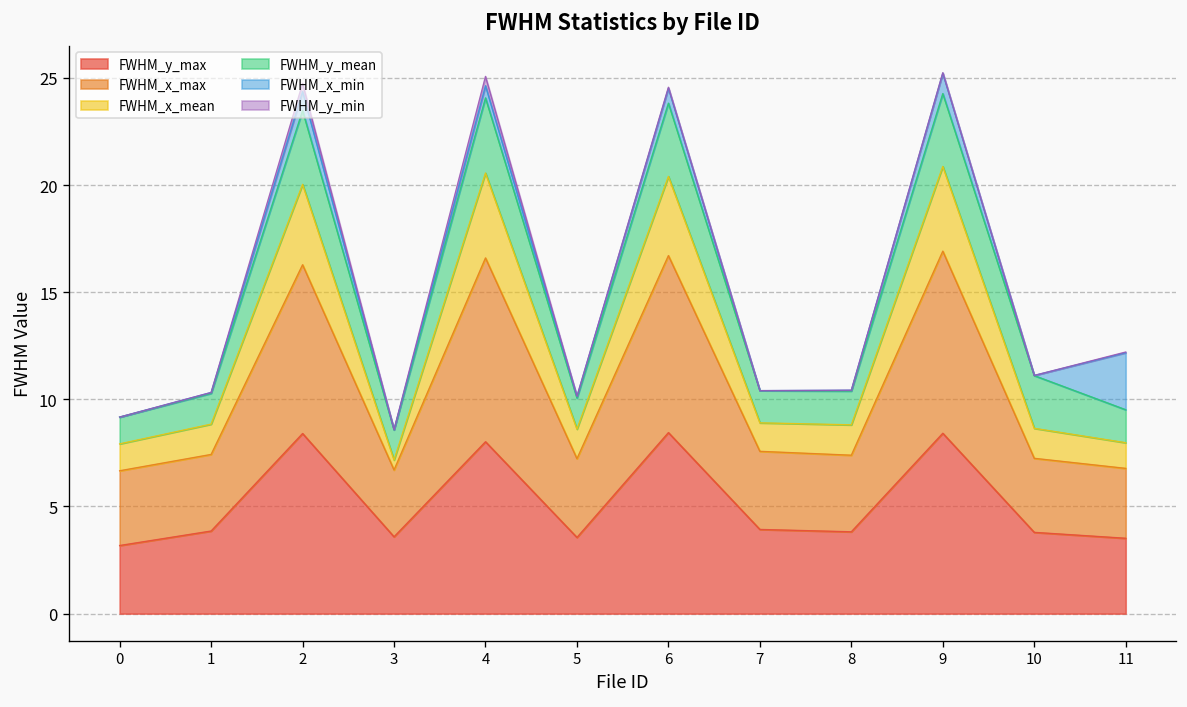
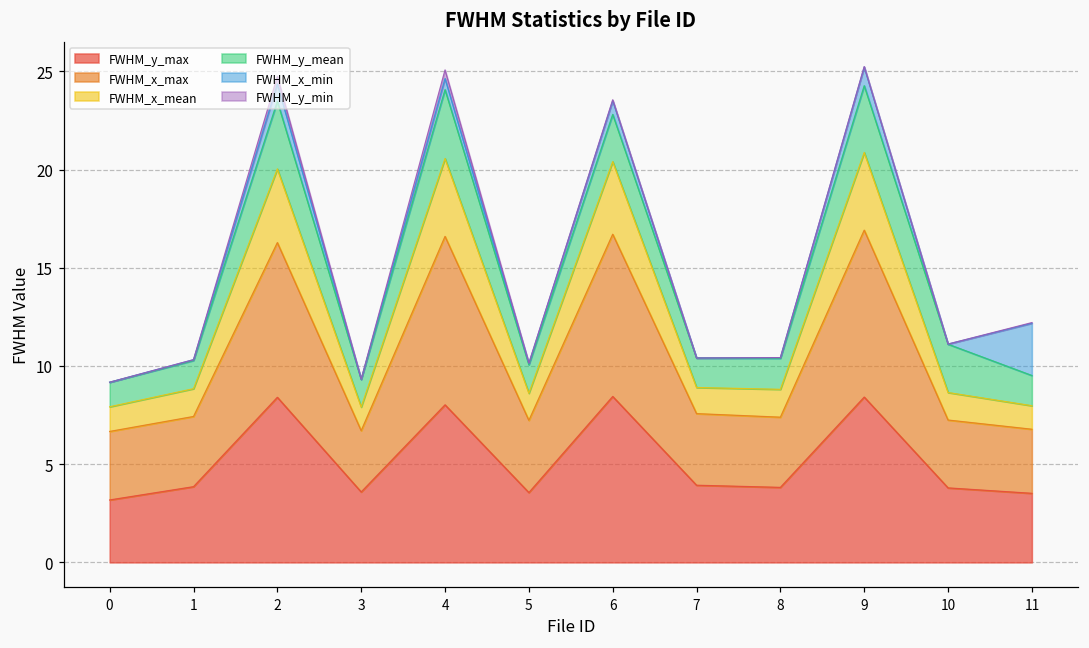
FWHM_x_mean, 3: 0.5 -> 1.2
FWHM_y_mean, 6: 3.4 -> 2.4
